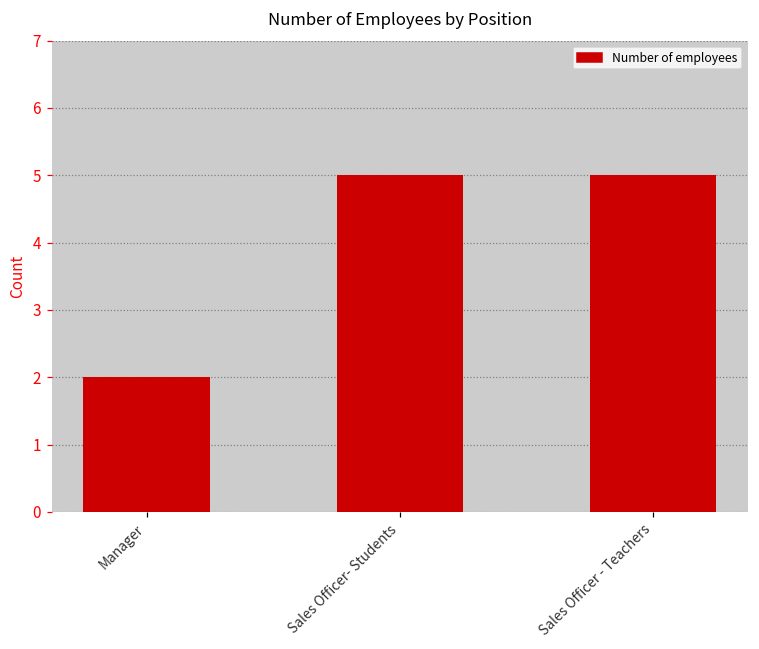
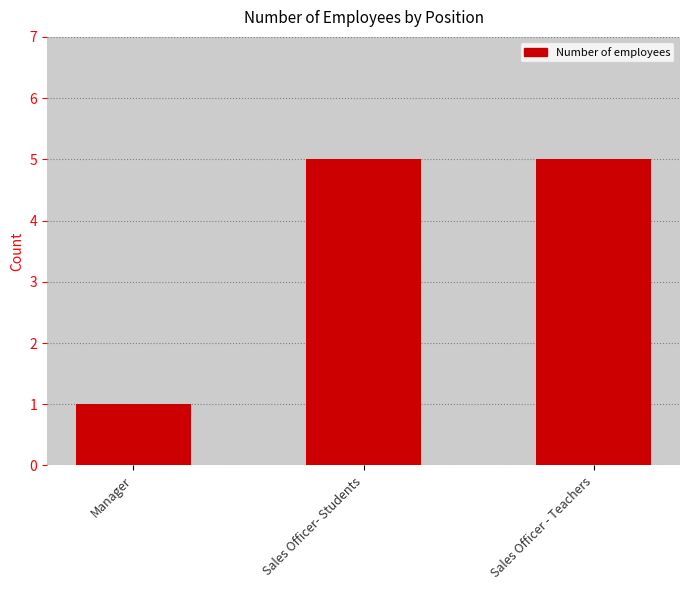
Manager: 2 -> 1
